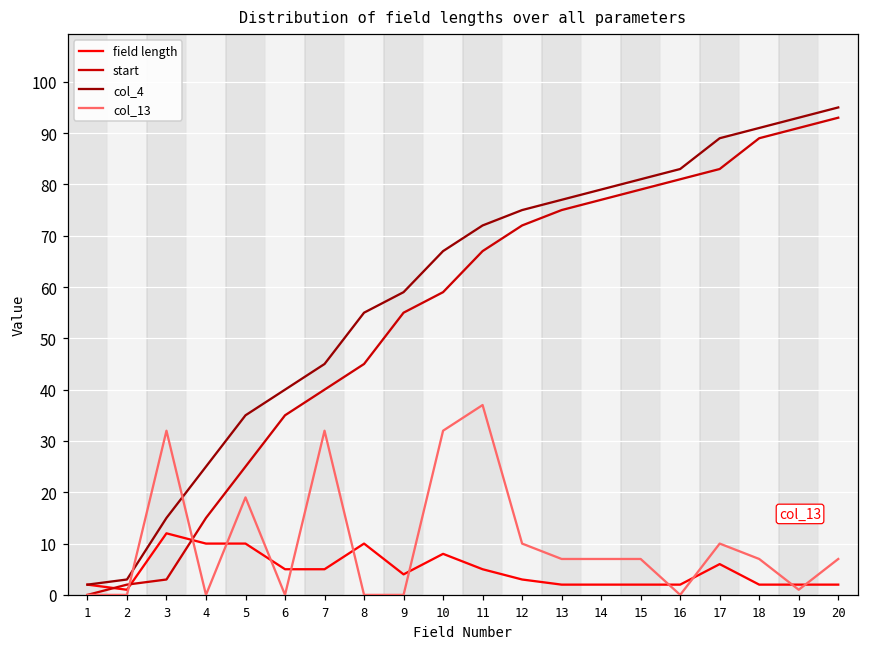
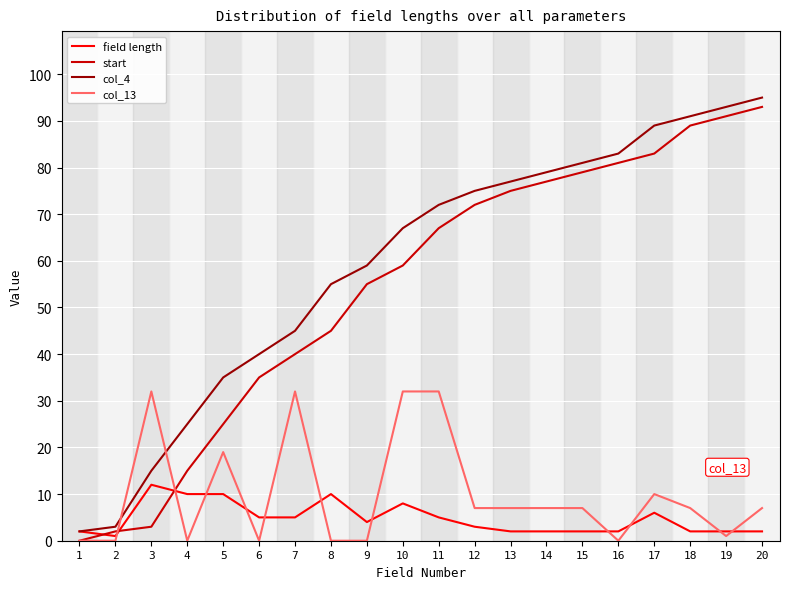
col_13, 11: 37 -> 32
col_13, 12: 10 -> 7
